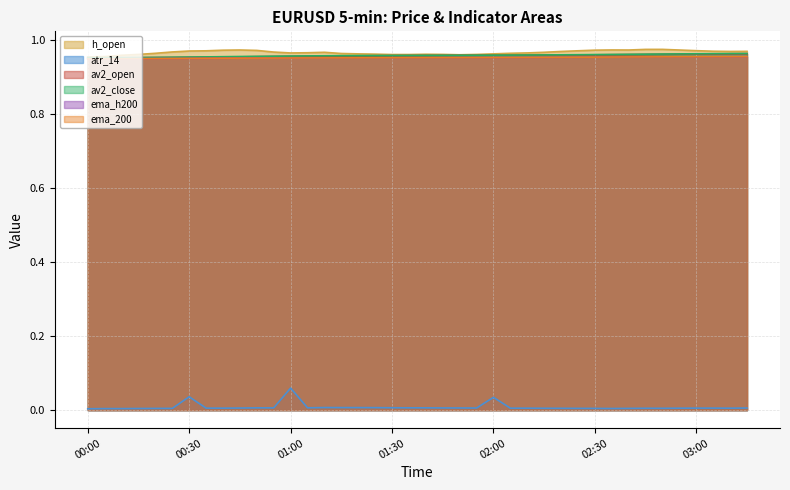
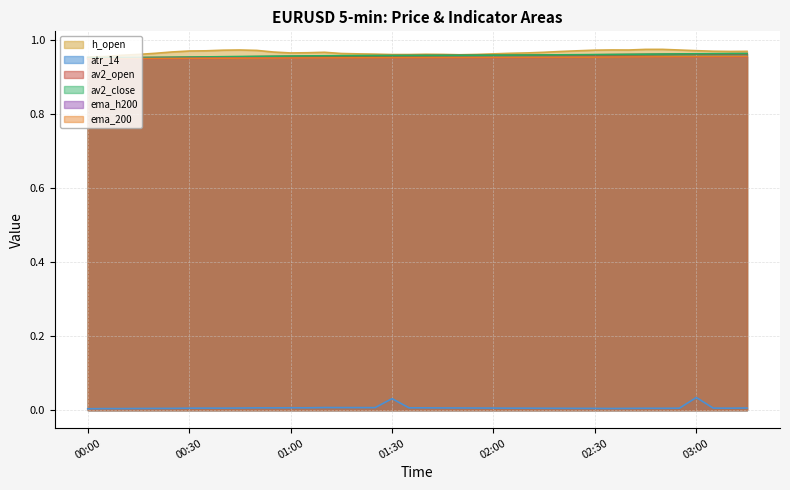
atr_14, 00:30: 0.04 -> 0.01
atr_14, 01:00: 0.06 -> 0.01
atr_14, 01:30: 0.01 -> 0.03
atr_14, 02:00: 0.03 -> 0.01
atr_14, 03:00: 0.01 -> 0.03
